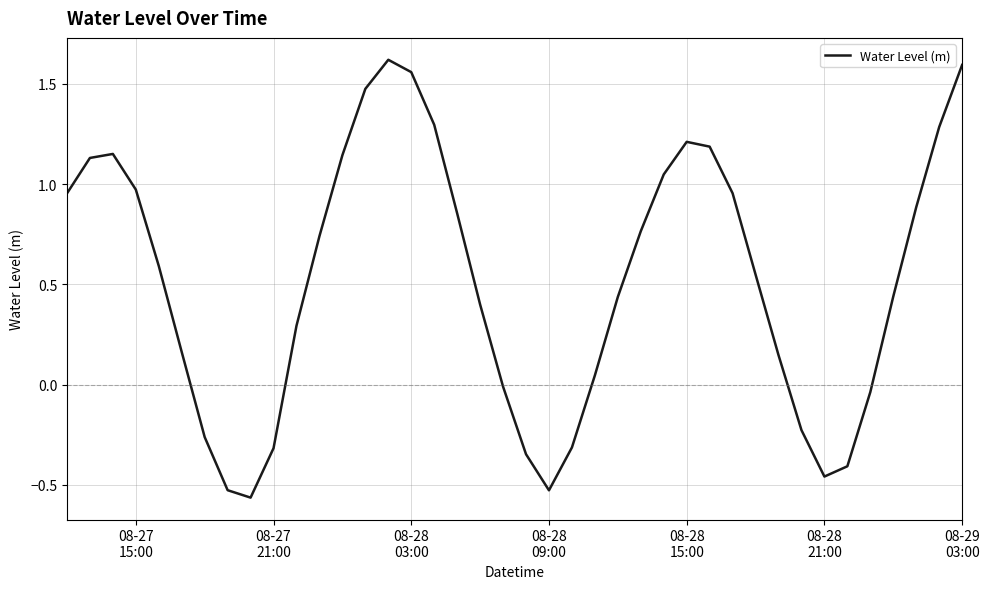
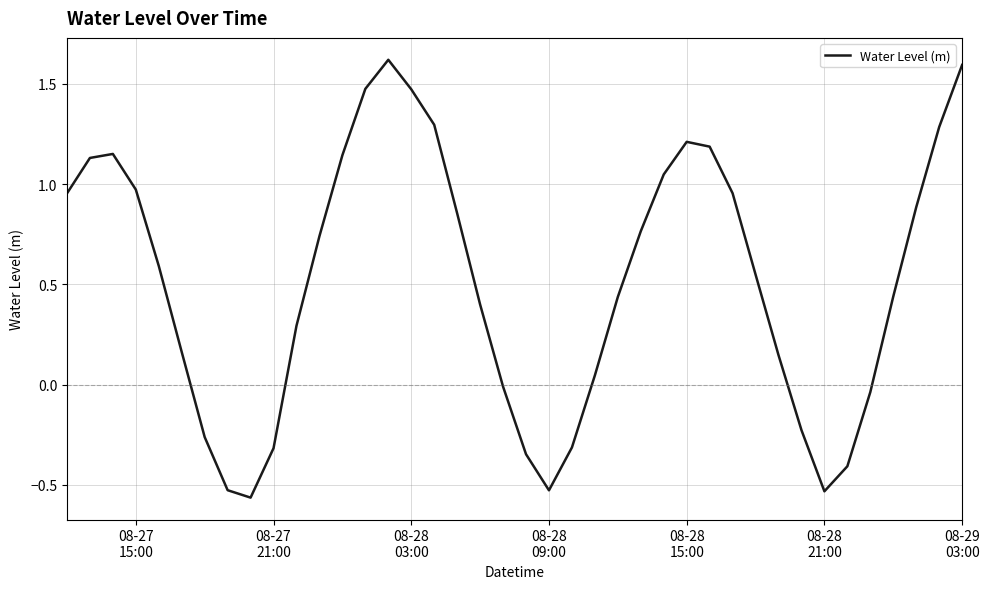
08-28 03:00: 1.56 -> 1.47
08-28 21:00: -0.46 -> -0.53
